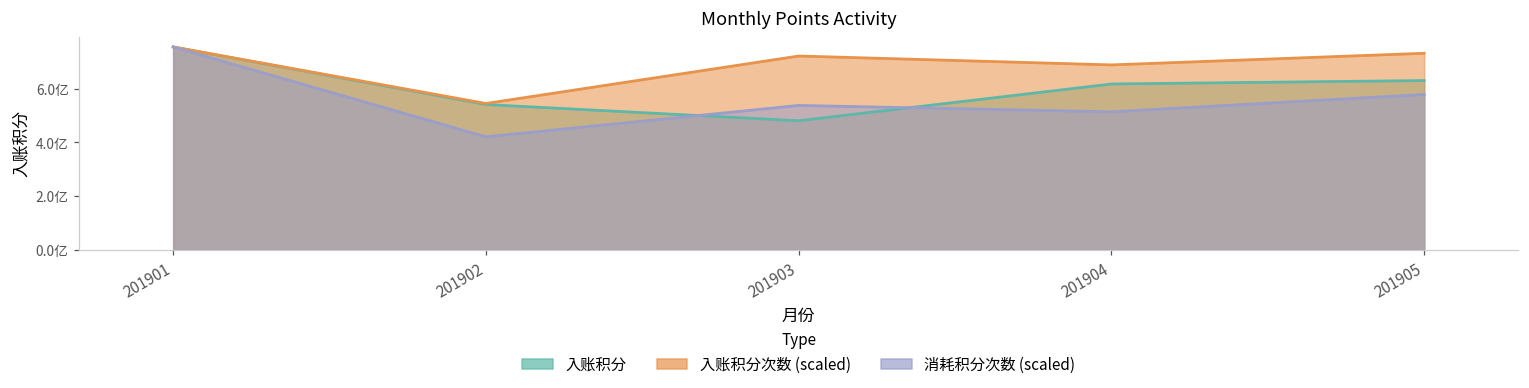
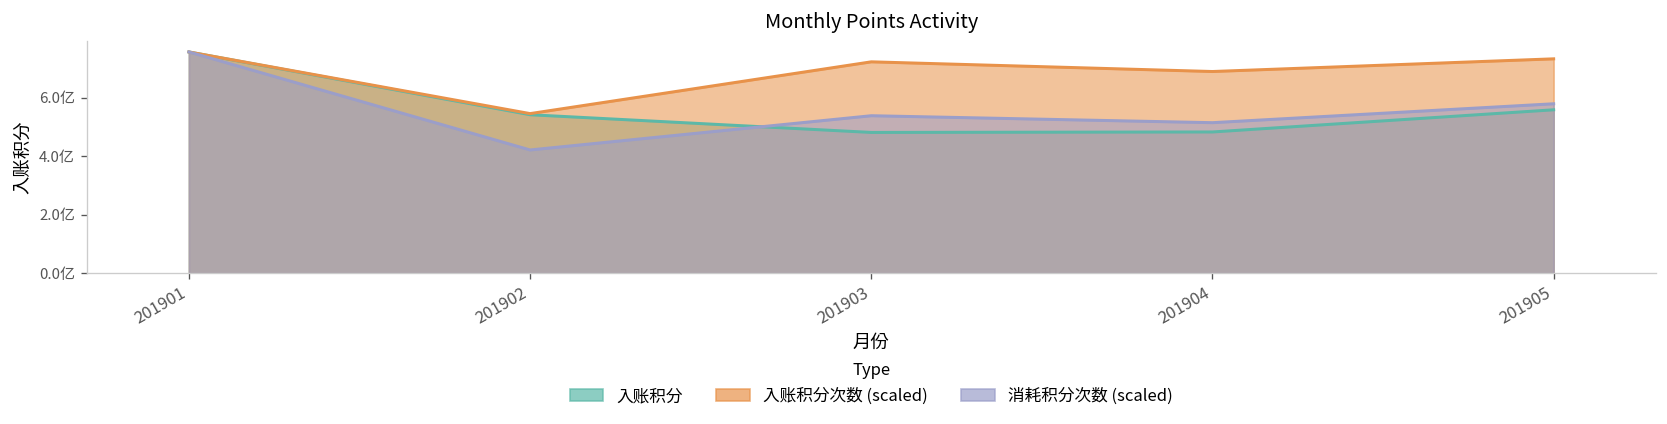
入账积分, 201904: 6.2亿 -> 4.8亿
入账积分, 201905: 6.3亿 -> 5.6亿
